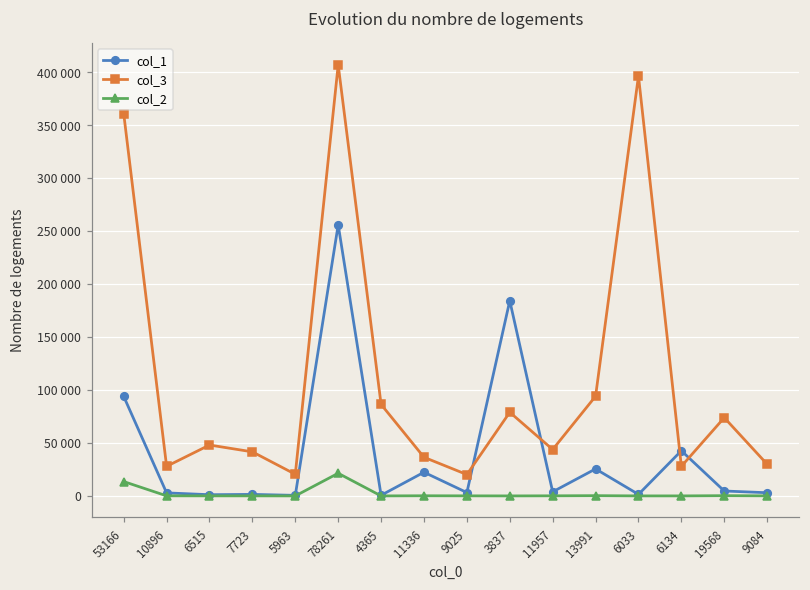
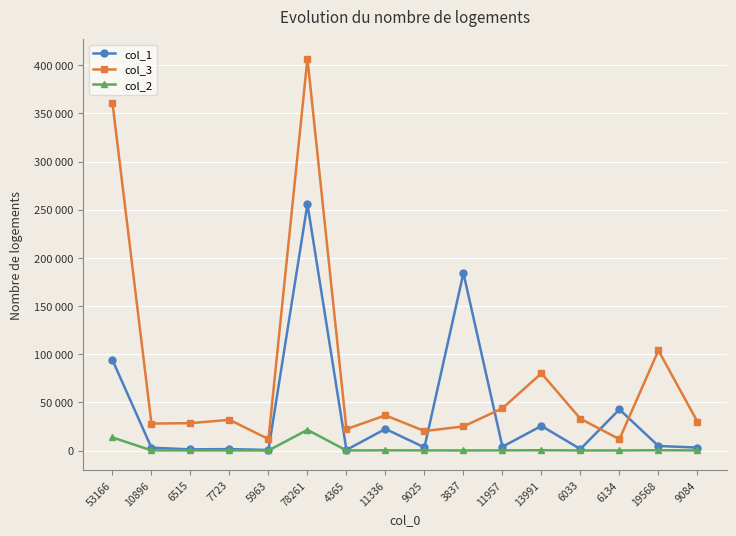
col_3, 6515: 50000 -> 30000
col_3, 7723: 40000 -> 30000
col_3, 5963: 20000 -> 10000
col_3, 4365: 90000 -> 20000
col_3, 3837: 80000 -> 30000
col_3, 13991: 90000 -> 80000
col_3, 6033: 400000 -> 30000
col_3, 6134: 30000 -> 10000
col_3, 19568: 70000 -> 100000
